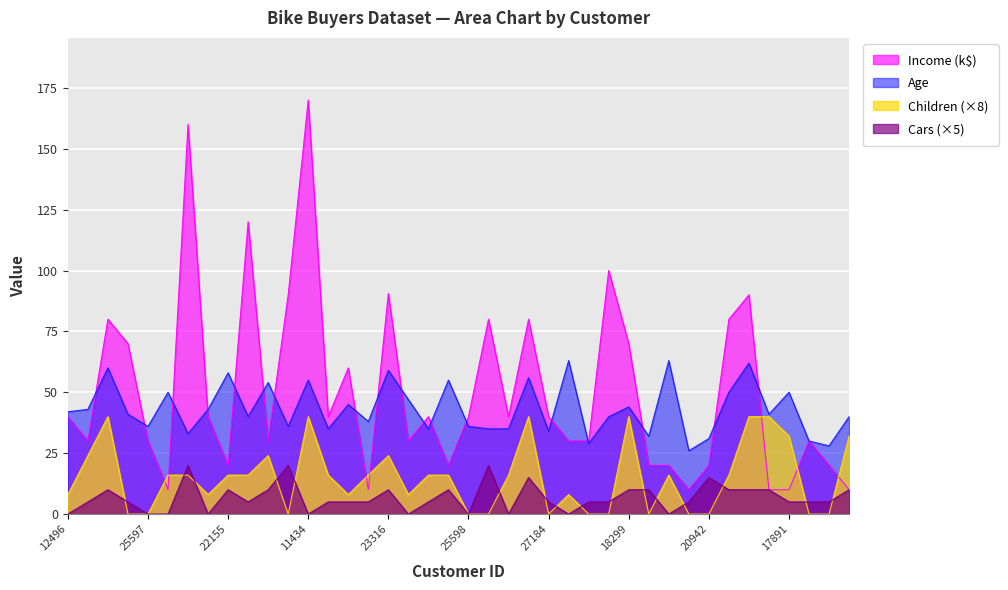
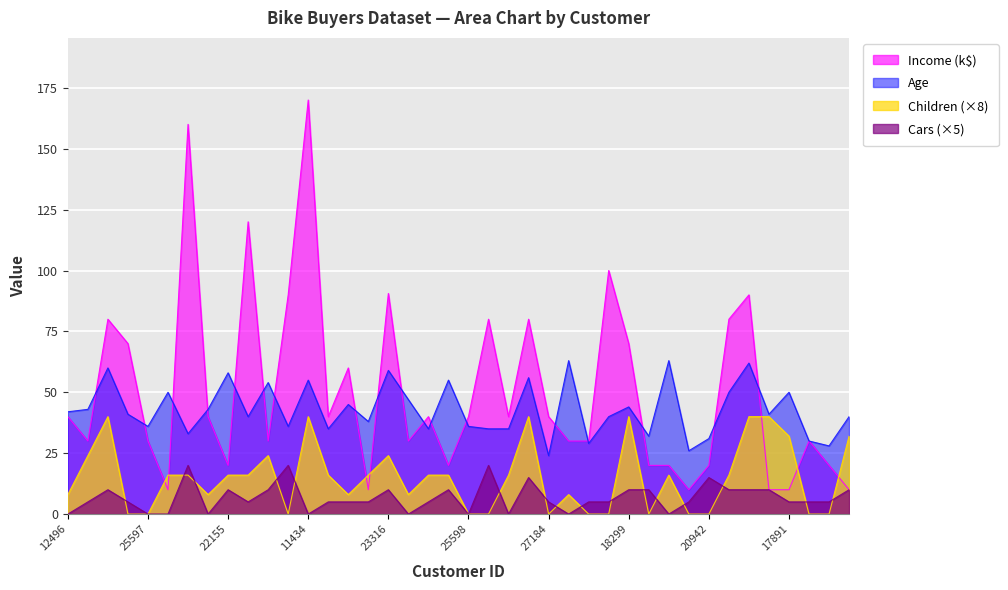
Age, 27184: 34 -> 24
